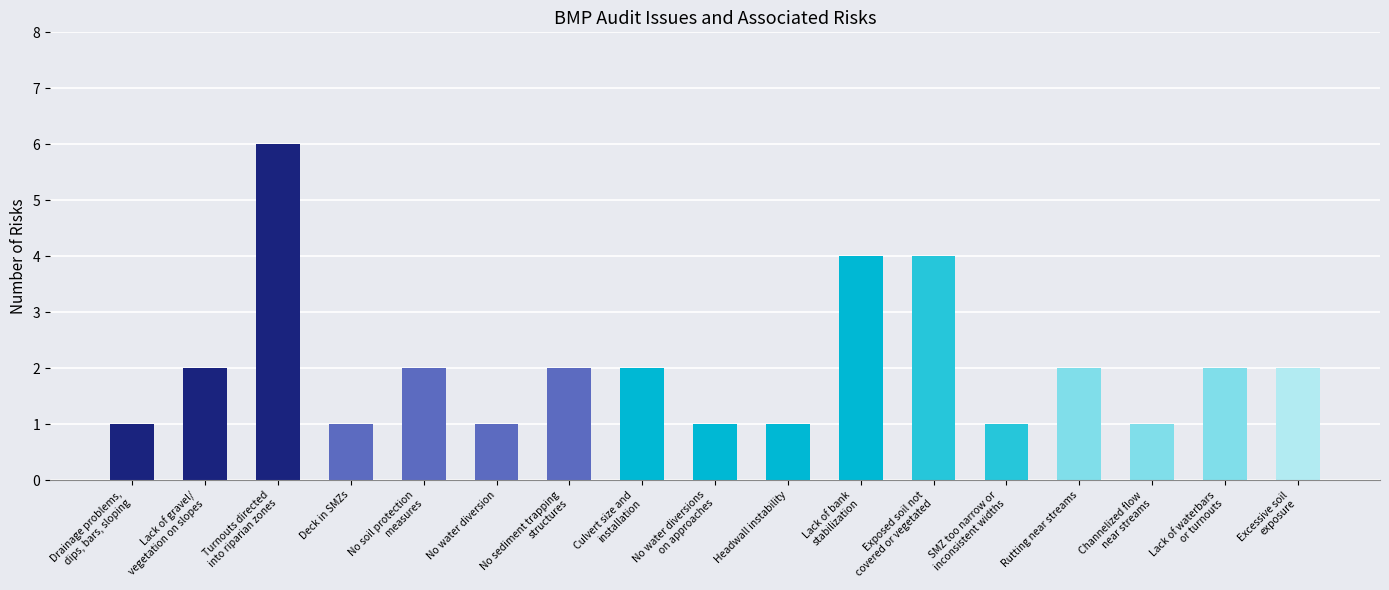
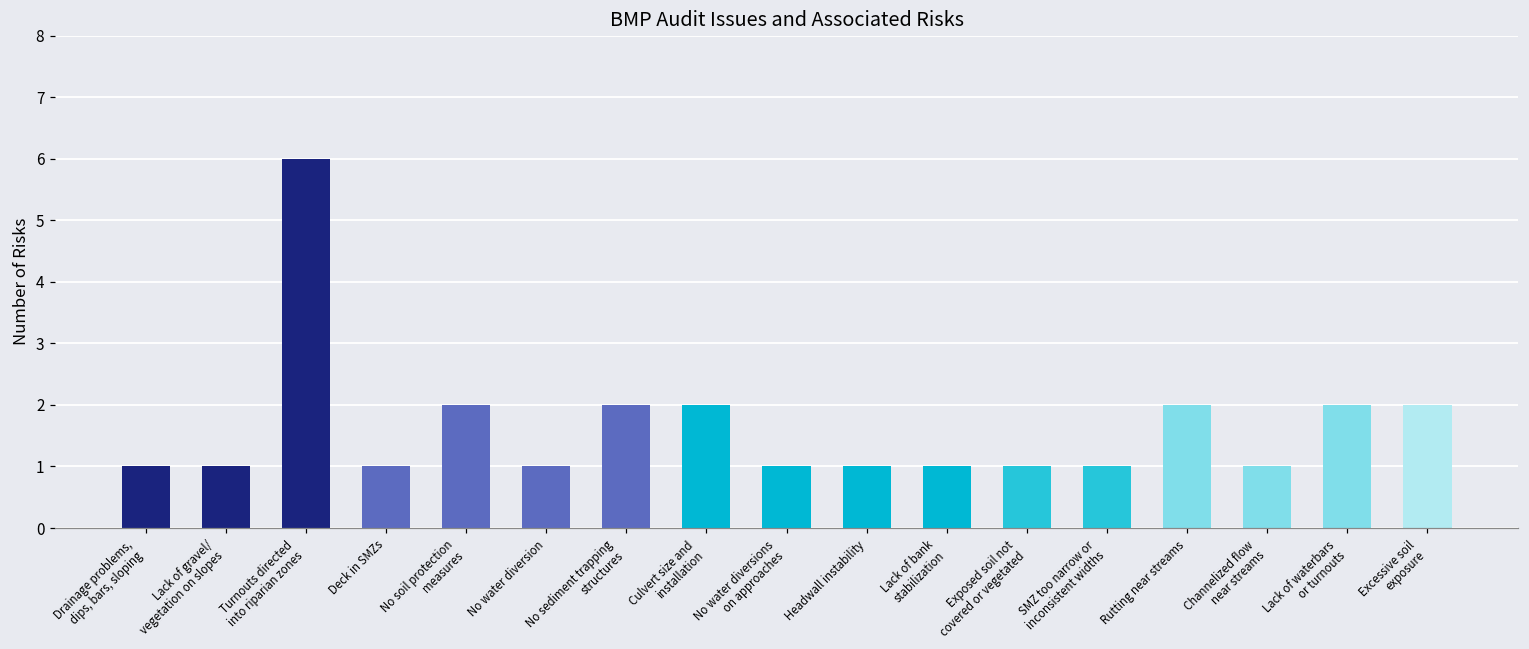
Lack of gravel/ vegetation on slopes: 2 -> 1
Lack of bank stabilization: 4 -> 1
Exposed soil not covered or vegetated: 4 -> 1
